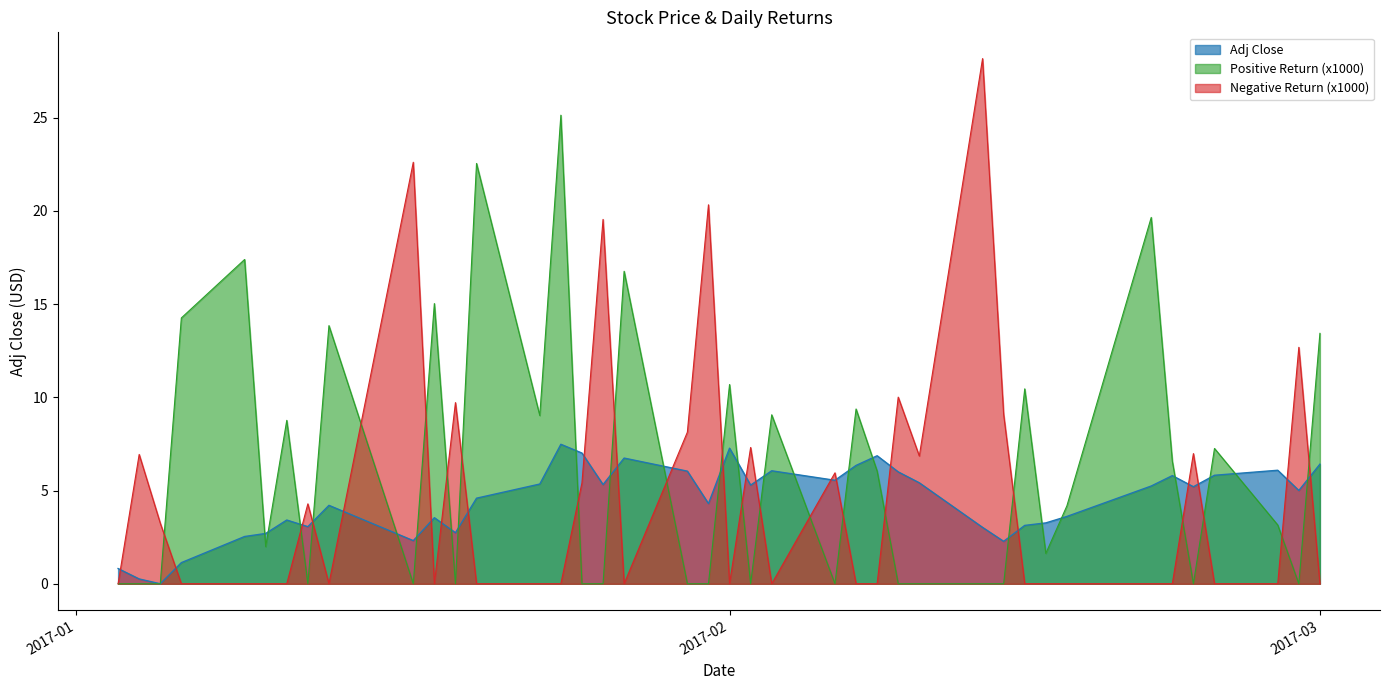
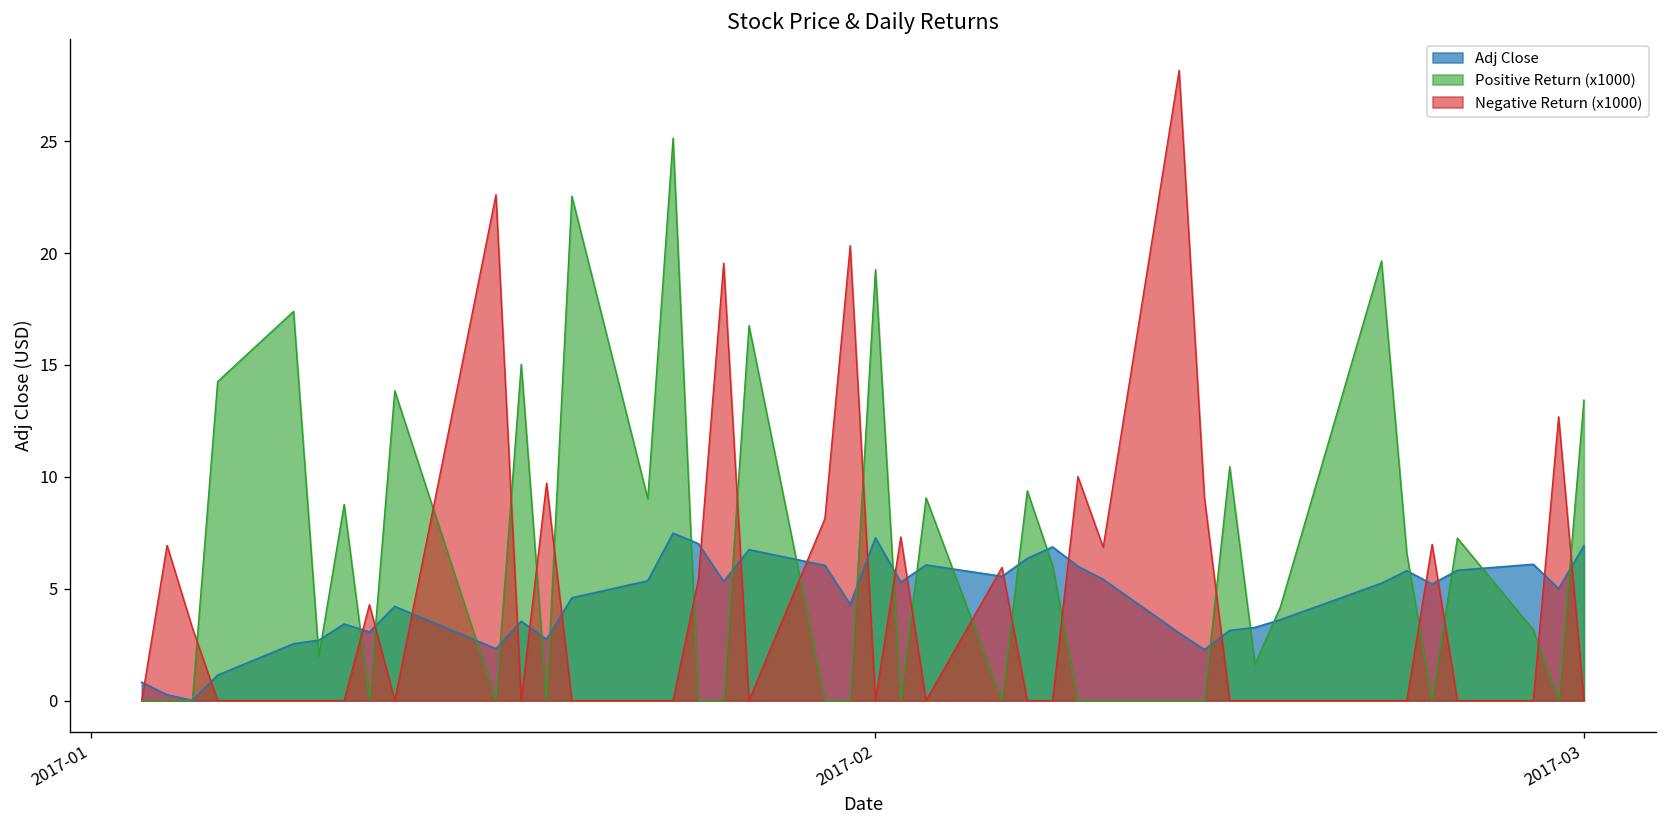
Positive Return (x1000), 2017-02: 10.7 -> 19.3
Adj Close, 2017-03: 6.4 -> 6.9
